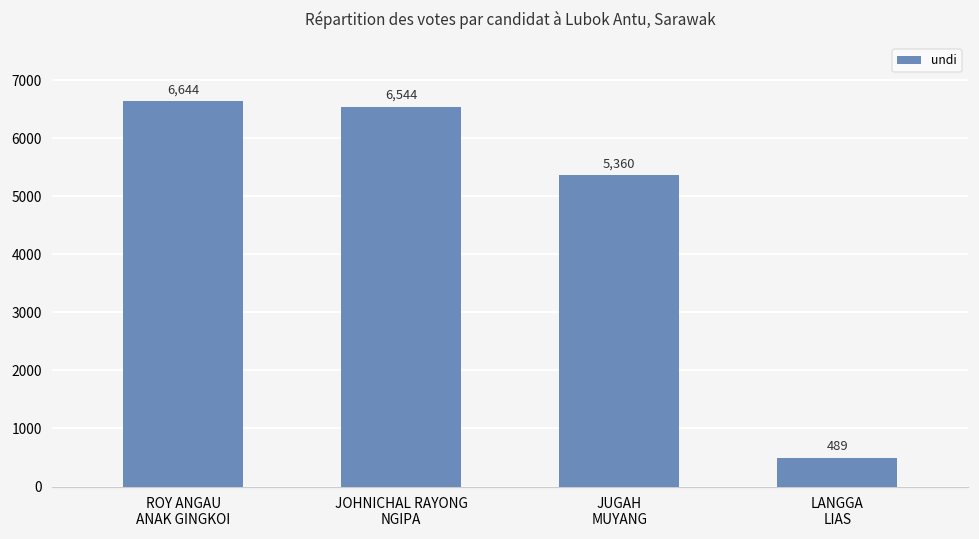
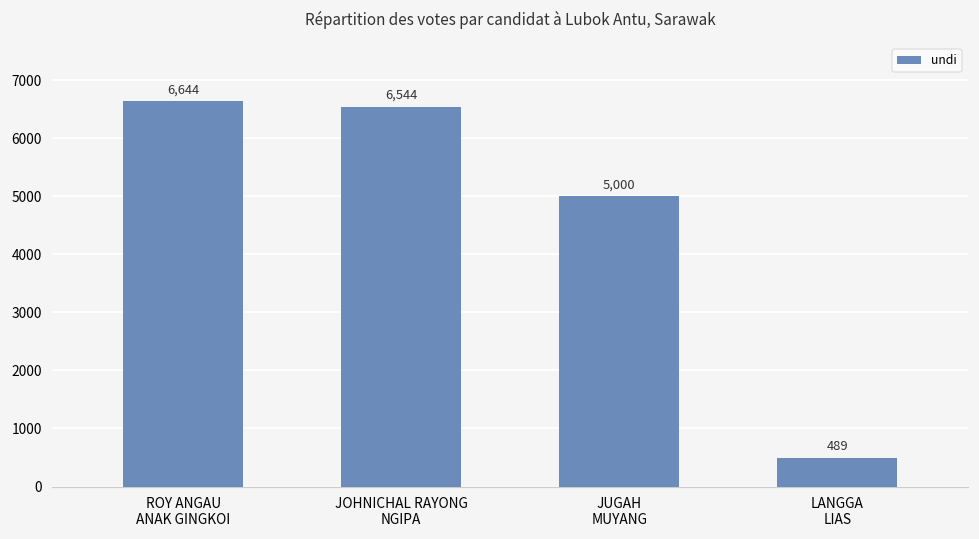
JUGAH MUYANG: 5,360 -> 5,000
